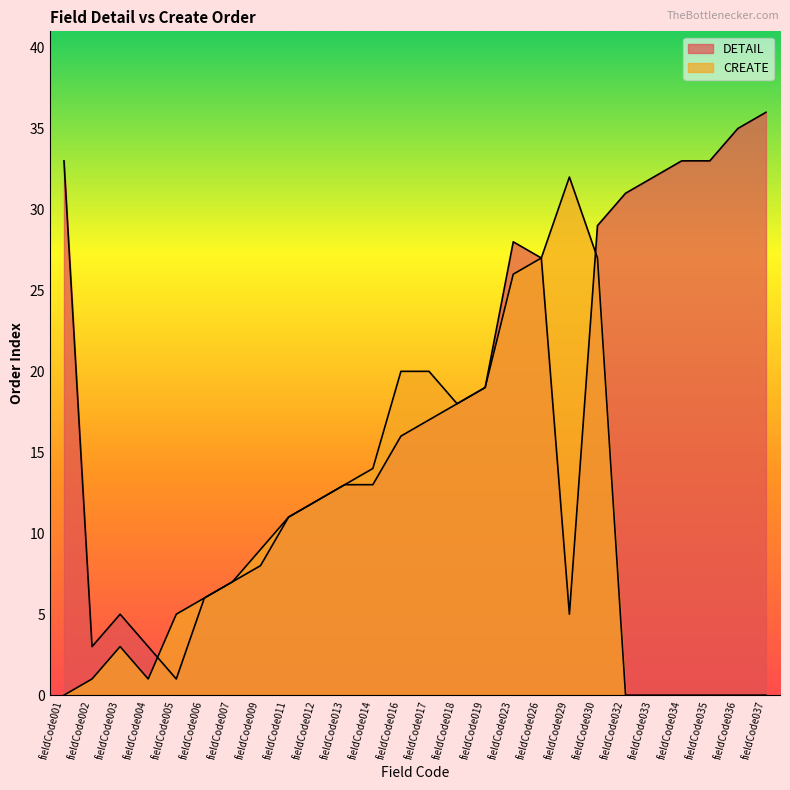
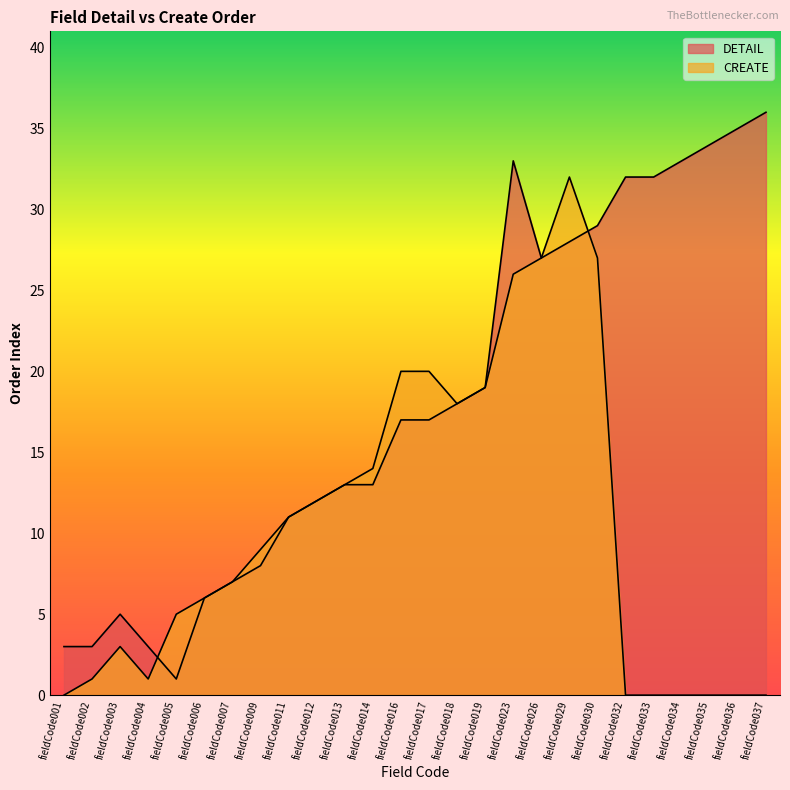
DETAIL, fieldCode001: 33 -> 3
DETAIL, fieldCode016: 16 -> 17
DETAIL, fieldCode023: 28 -> 33
DETAIL, fieldCode029: 5 -> 28
DETAIL, fieldCode032: 31 -> 32
DETAIL, fieldCode035: 33 -> 34
